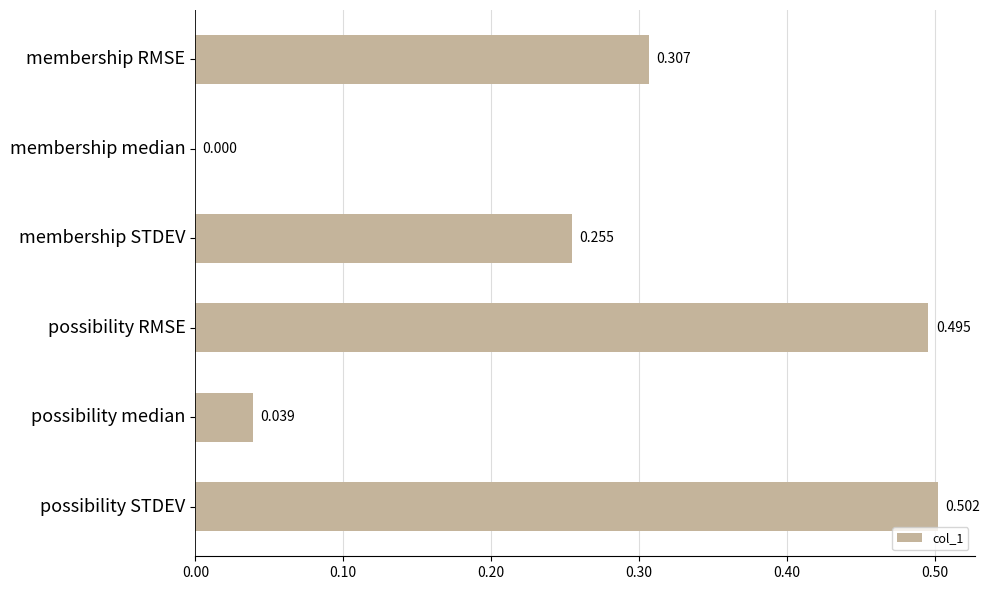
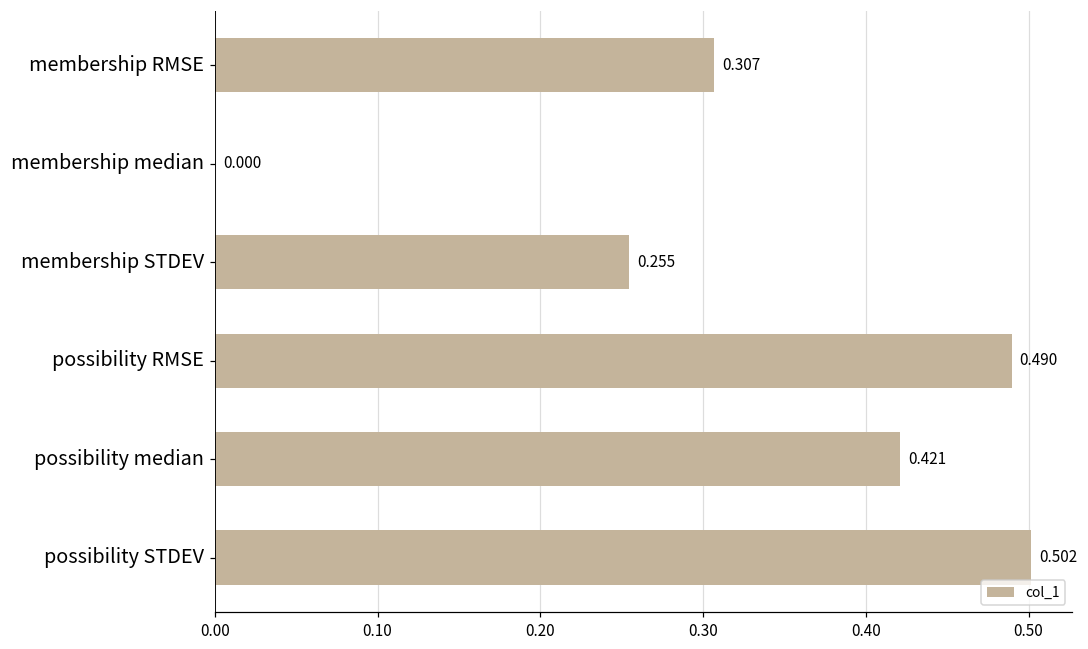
possibility RMSE: 0.495 -> 0.490
possibility median: 0.039 -> 0.421
